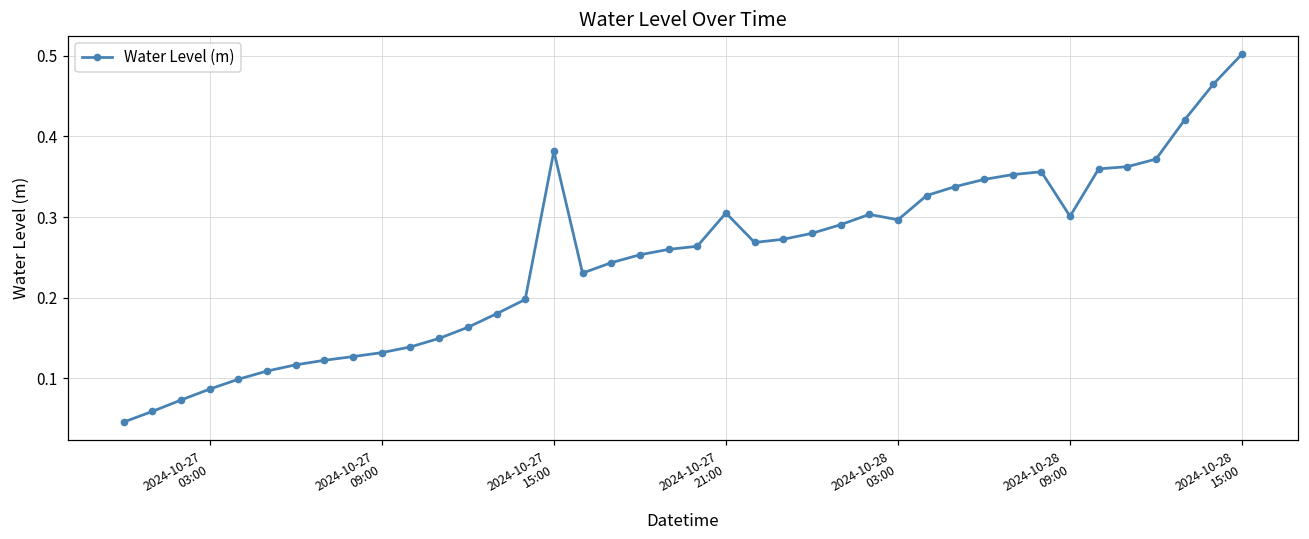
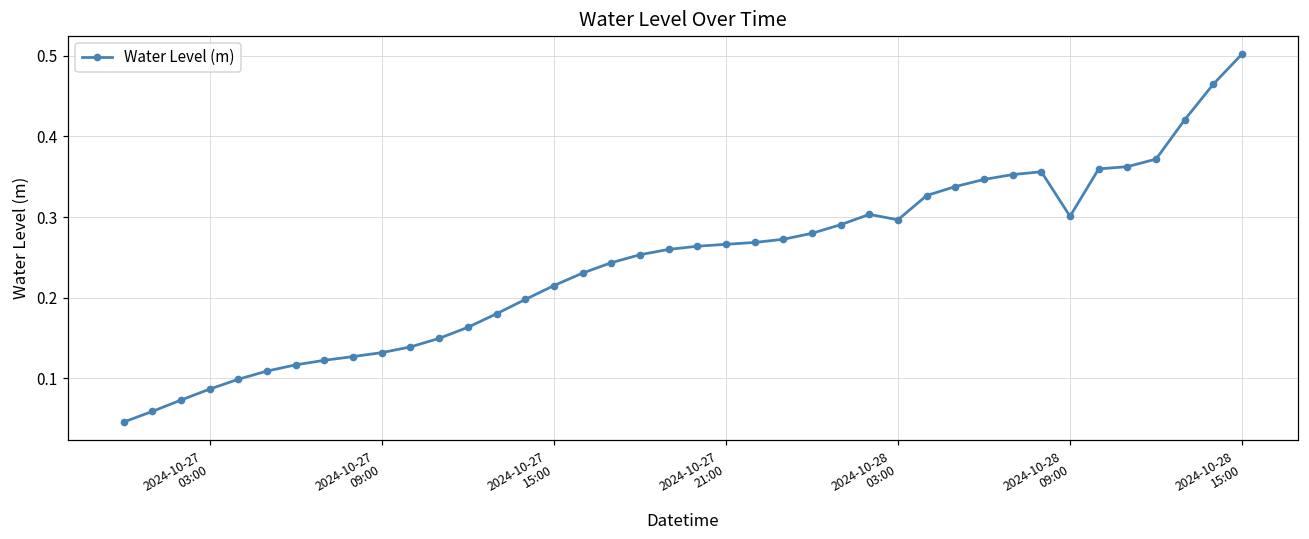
2024-10-27 15:00: 0.38 -> 0.21
2024-10-27 21:00: 0.31 -> 0.27
